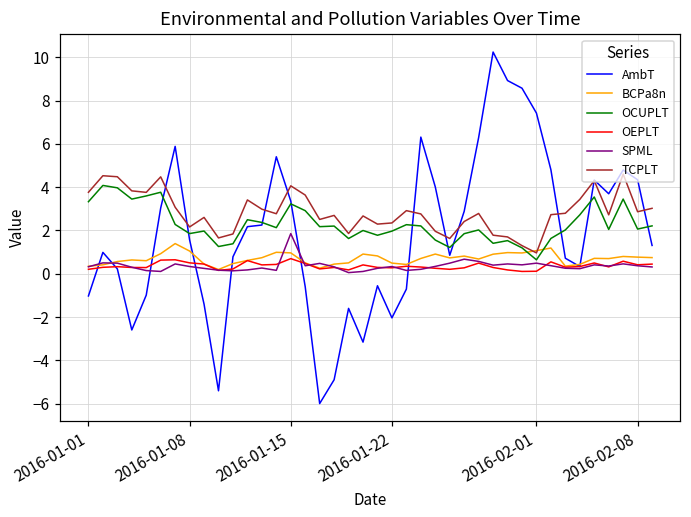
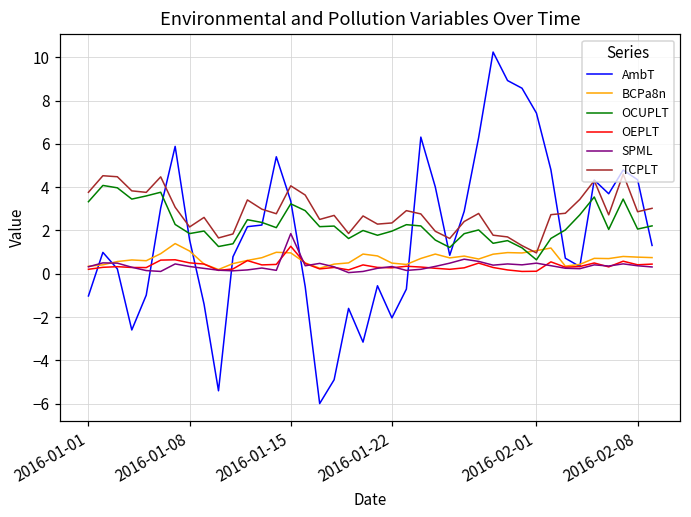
OEPLT, 2016-01-15: 0.7 -> 1.3
